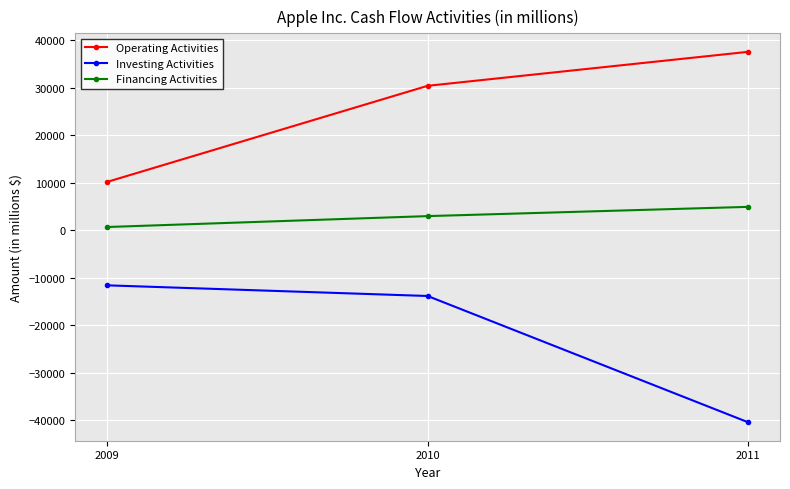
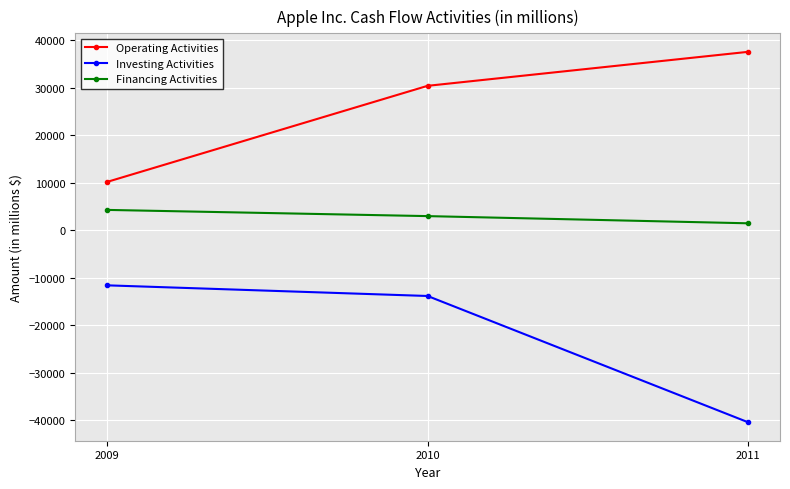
Financing Activities, 2009: 1000 -> 4000
Financing Activities, 2011: 5000 -> 1000
